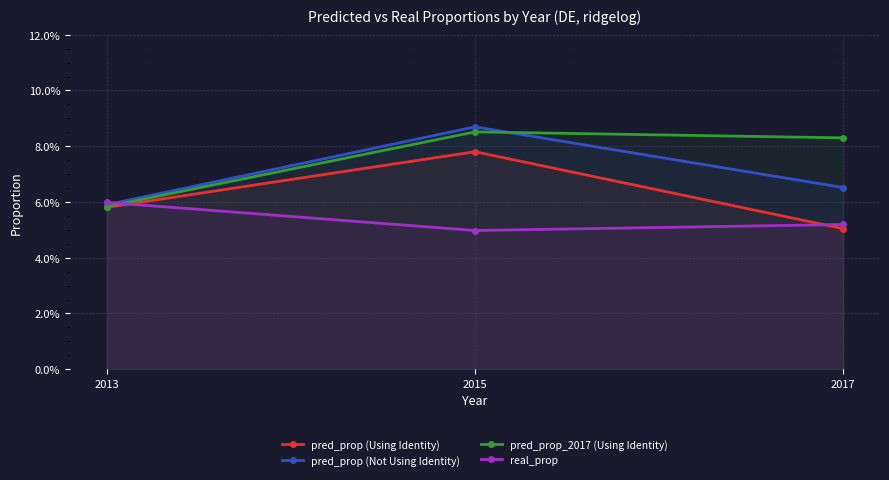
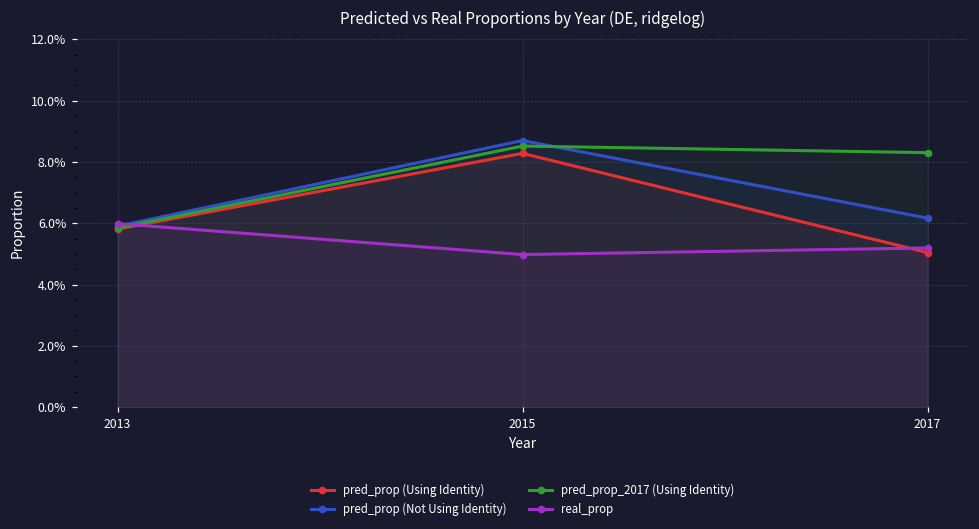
pred_prop (Using Identity), 2015: 7.8% -> 8.3%
pred_prop (Not Using Identity), 2017: 6.5% -> 6.2%
